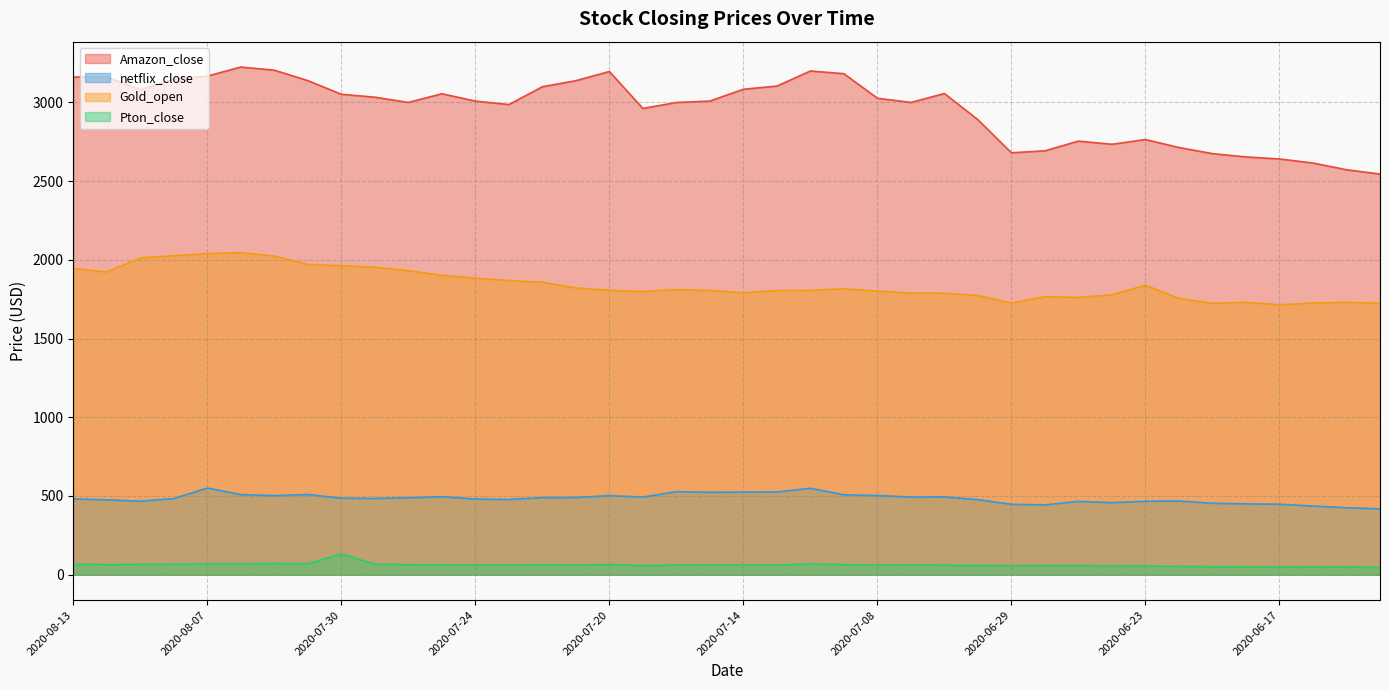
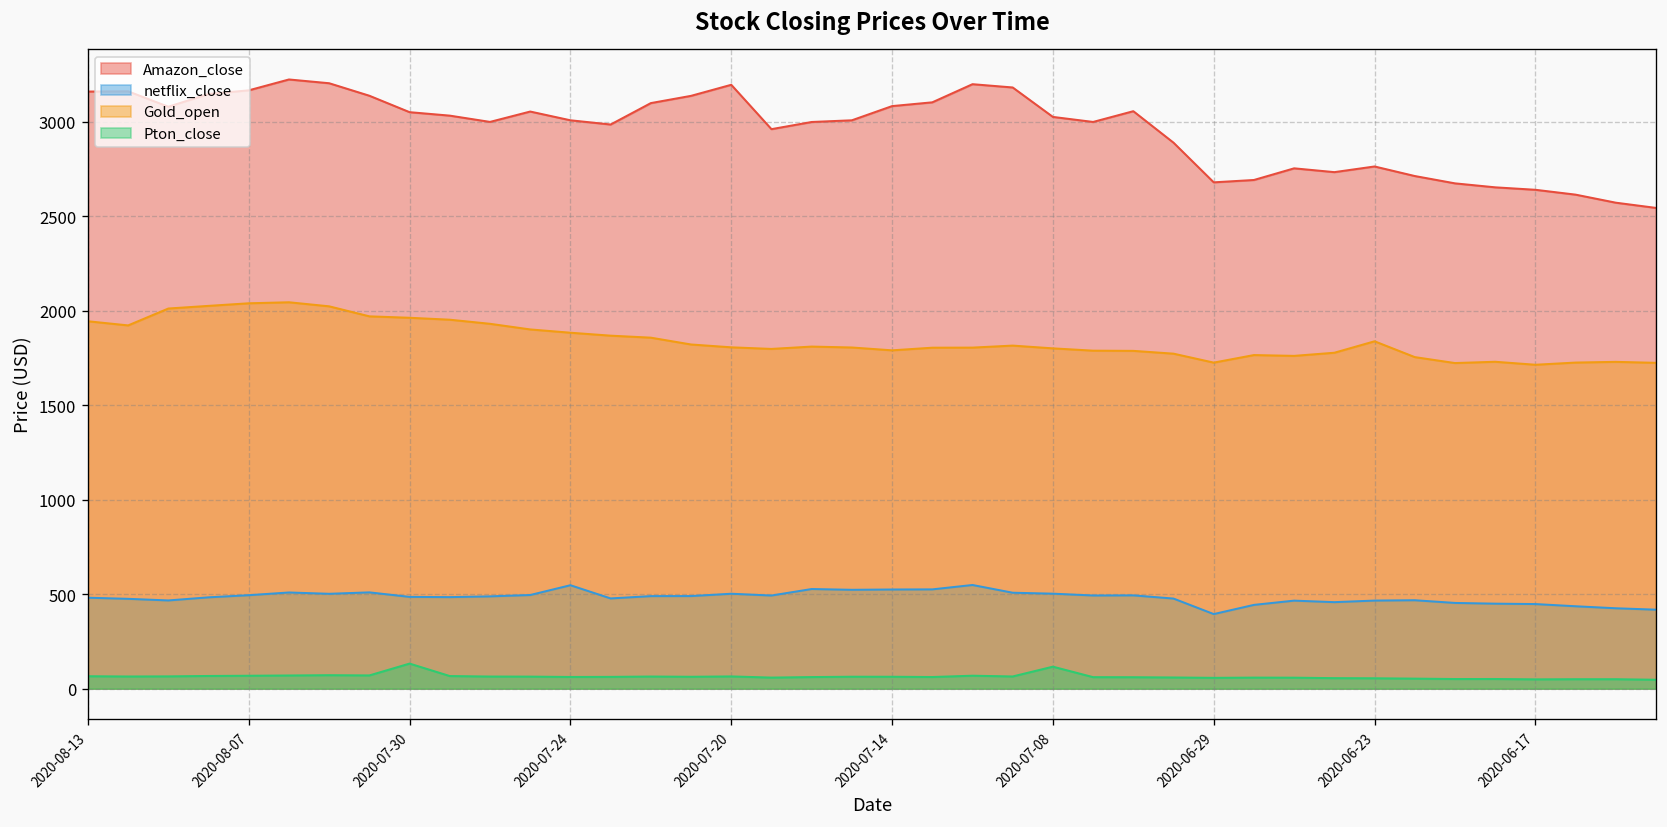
netflix_close, 2020-08-07: 550 -> 490
netflix_close, 2020-07-24: 480 -> 550
Pton_close, 2020-07-08: 60 -> 120
netflix_close, 2020-06-29: 450 -> 390
